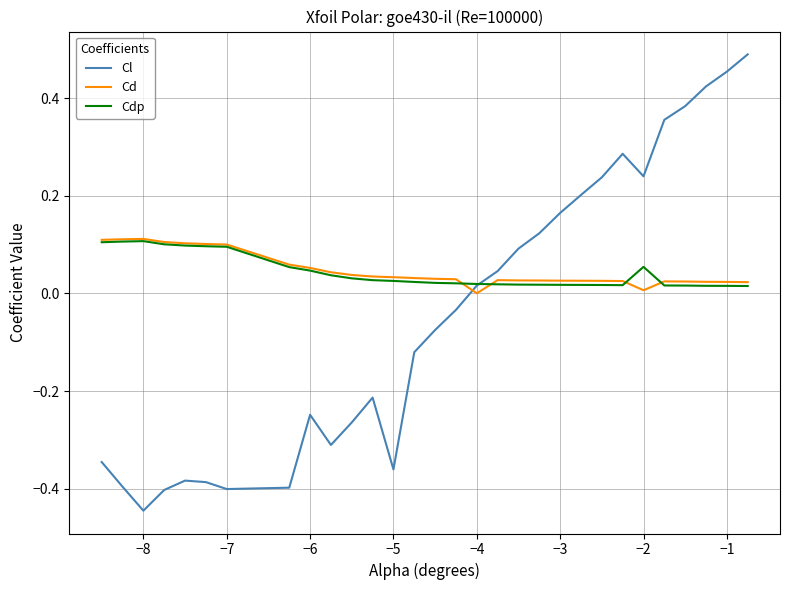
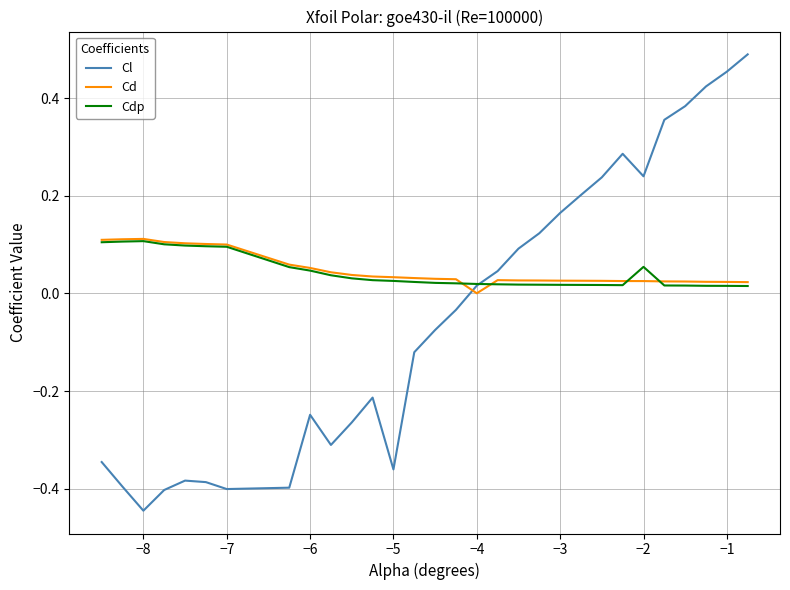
Cd, −2: 0.01 -> 0.03
